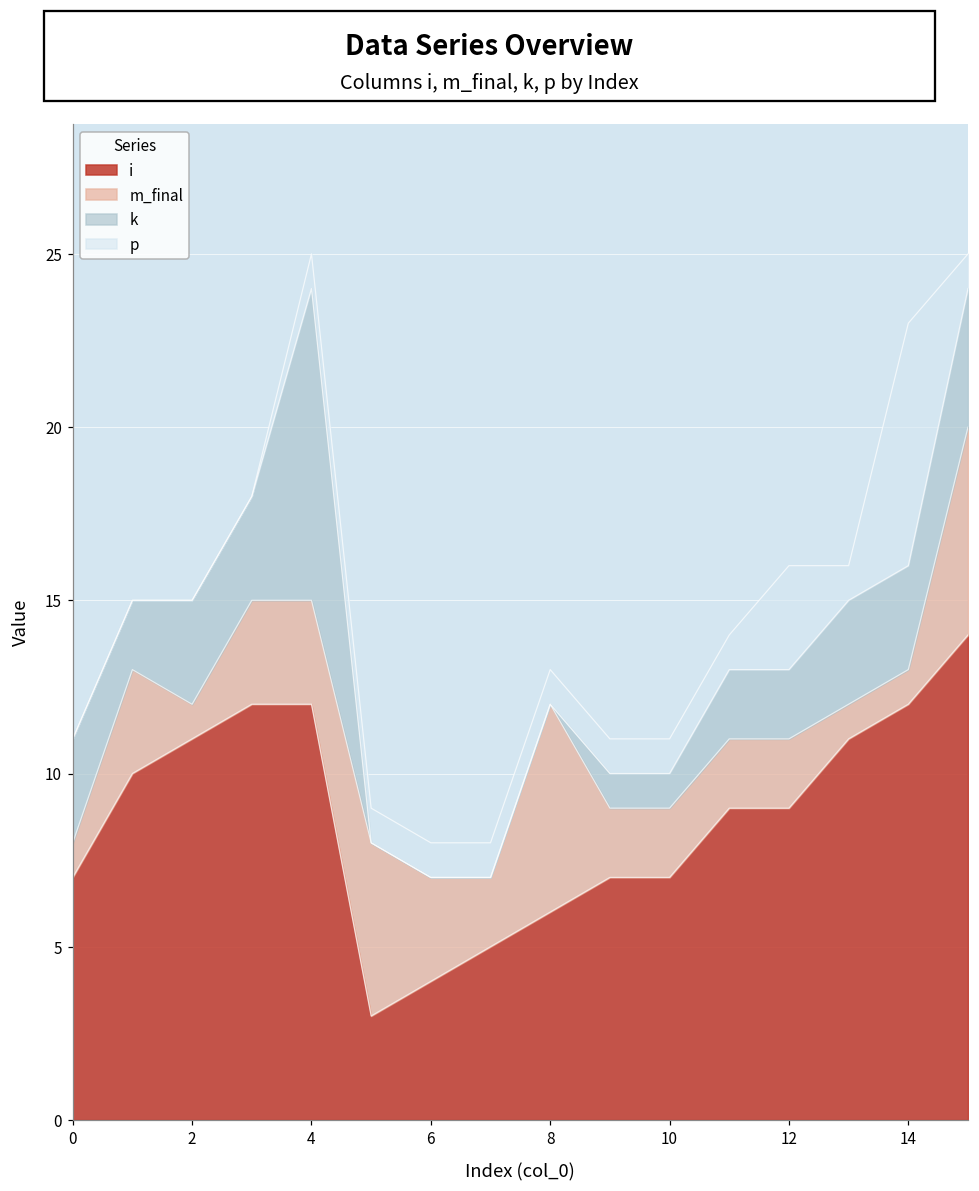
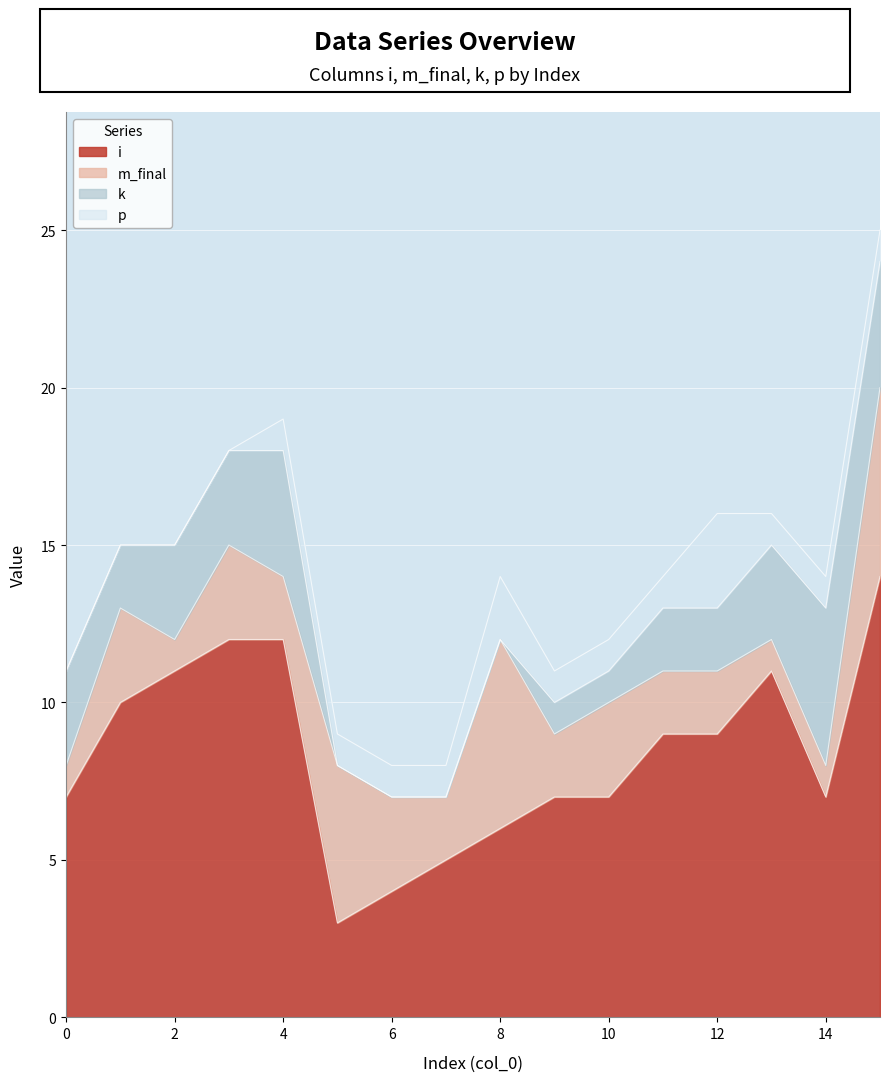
m_final, 4: 3 -> 2
k, 4: 9 -> 4
p, 8: 1 -> 2
m_final, 10: 2 -> 3
i, 14: 12 -> 7
k, 14: 3 -> 5
p, 14: 7 -> 1
